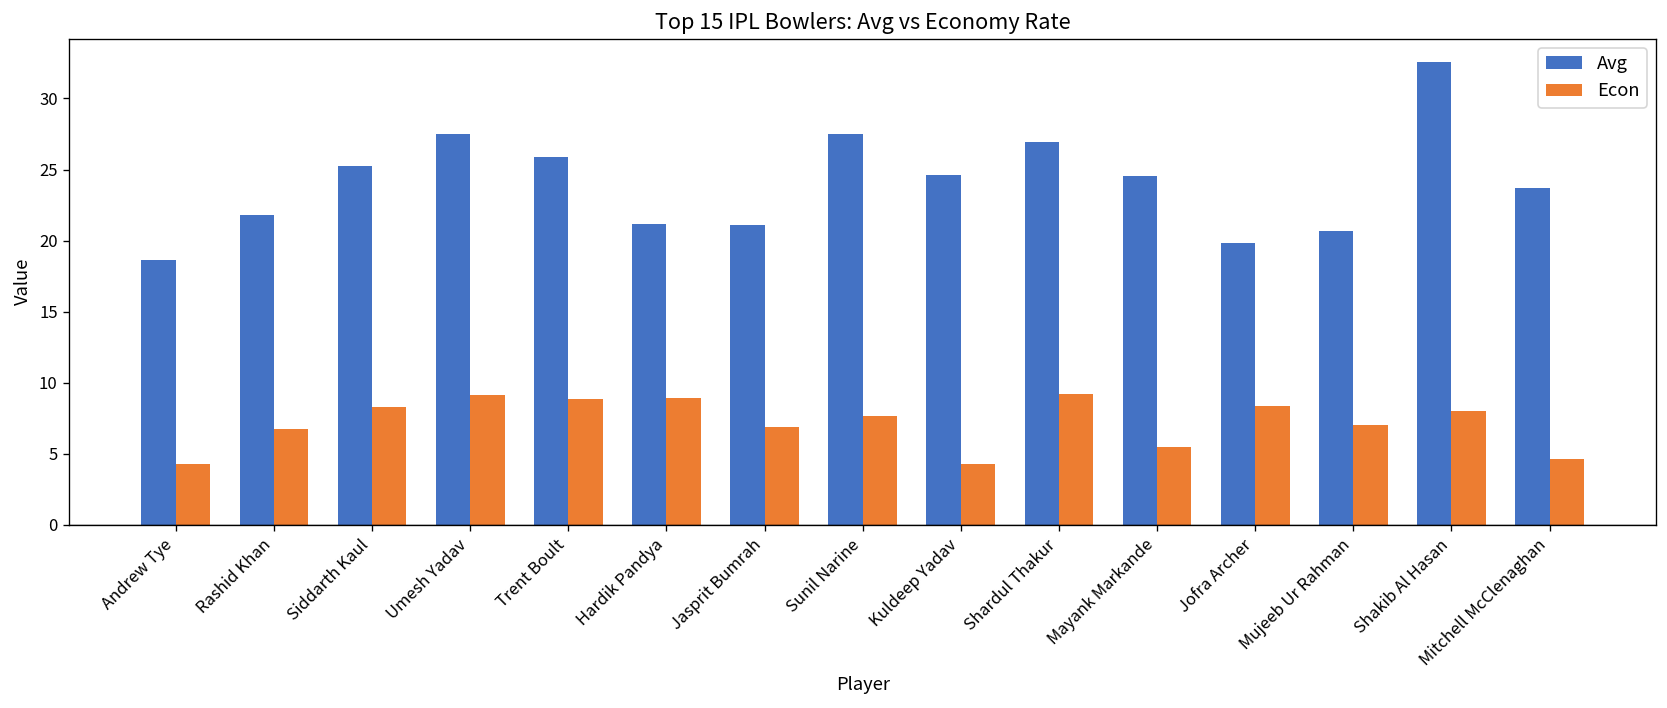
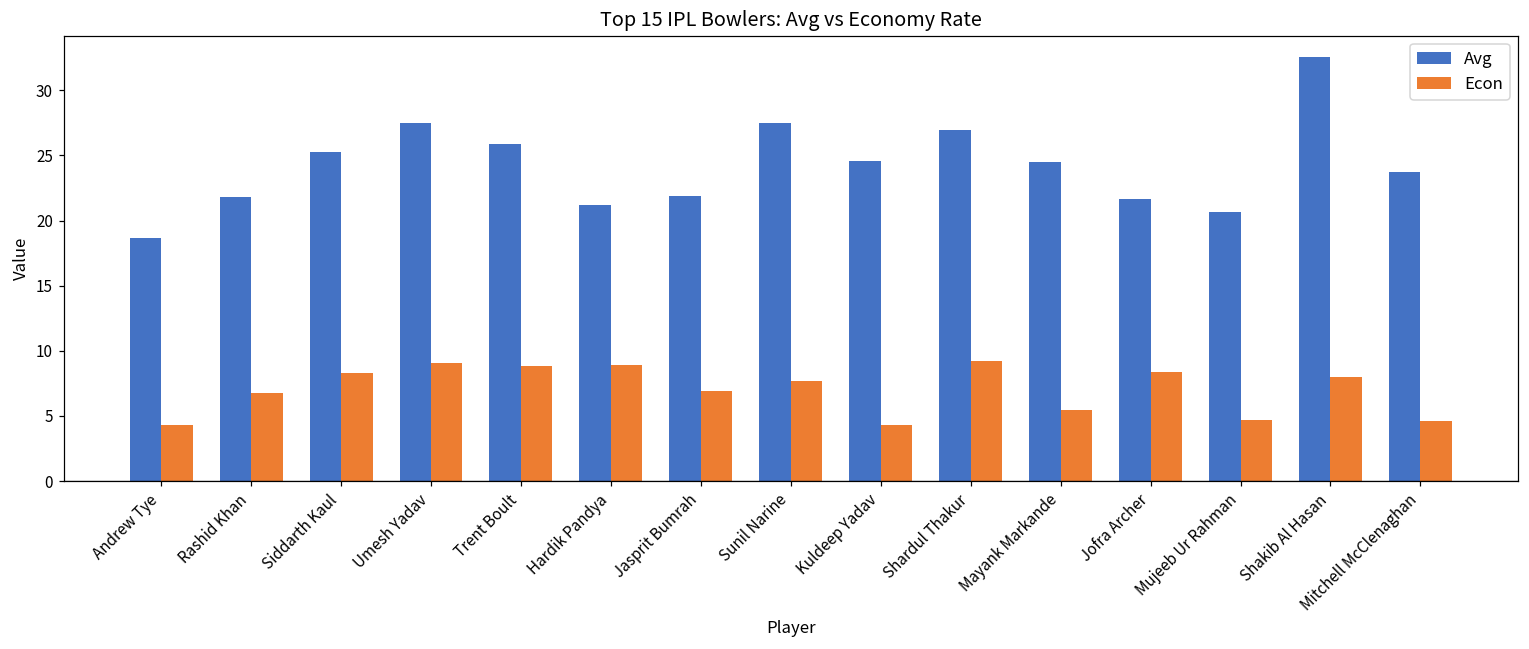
Avg, Jasprit Bumrah: 21.1 -> 21.9
Avg, Jofra Archer: 19.8 -> 21.7
Econ, Mujeeb Ur Rahman: 7.0 -> 4.7
